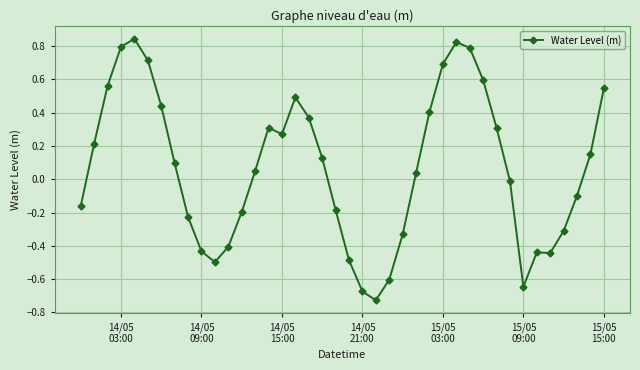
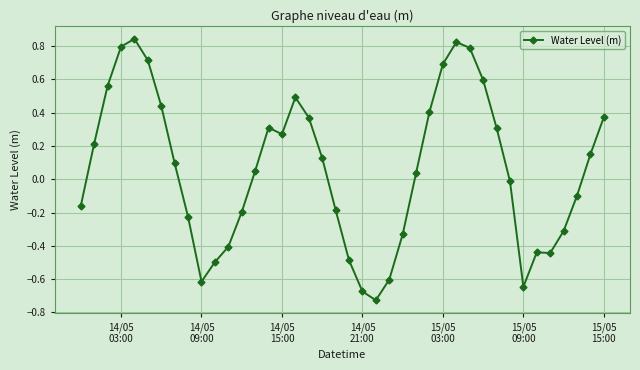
14/05 09:00: -0.43 -> -0.61
15/05 15:00: 0.55 -> 0.37
